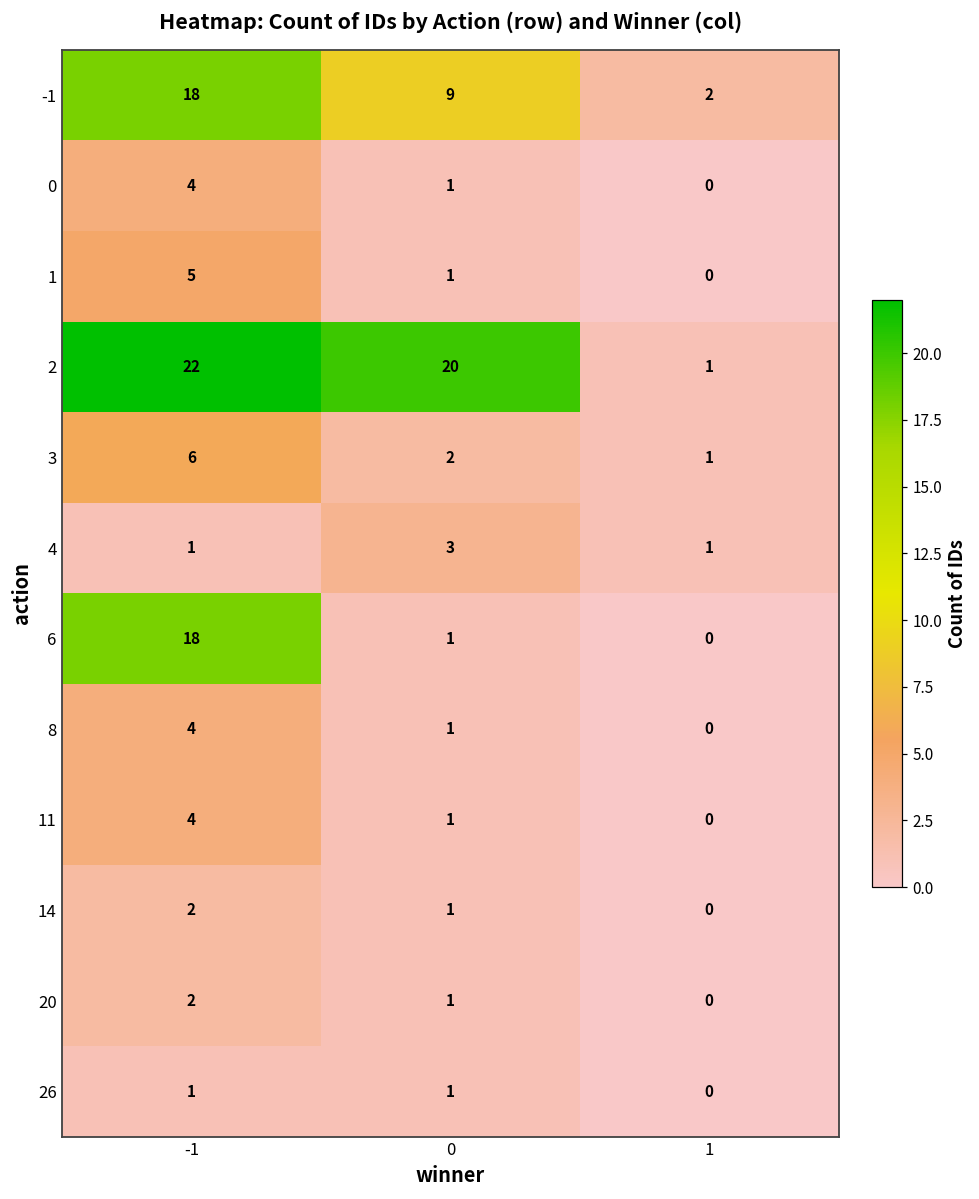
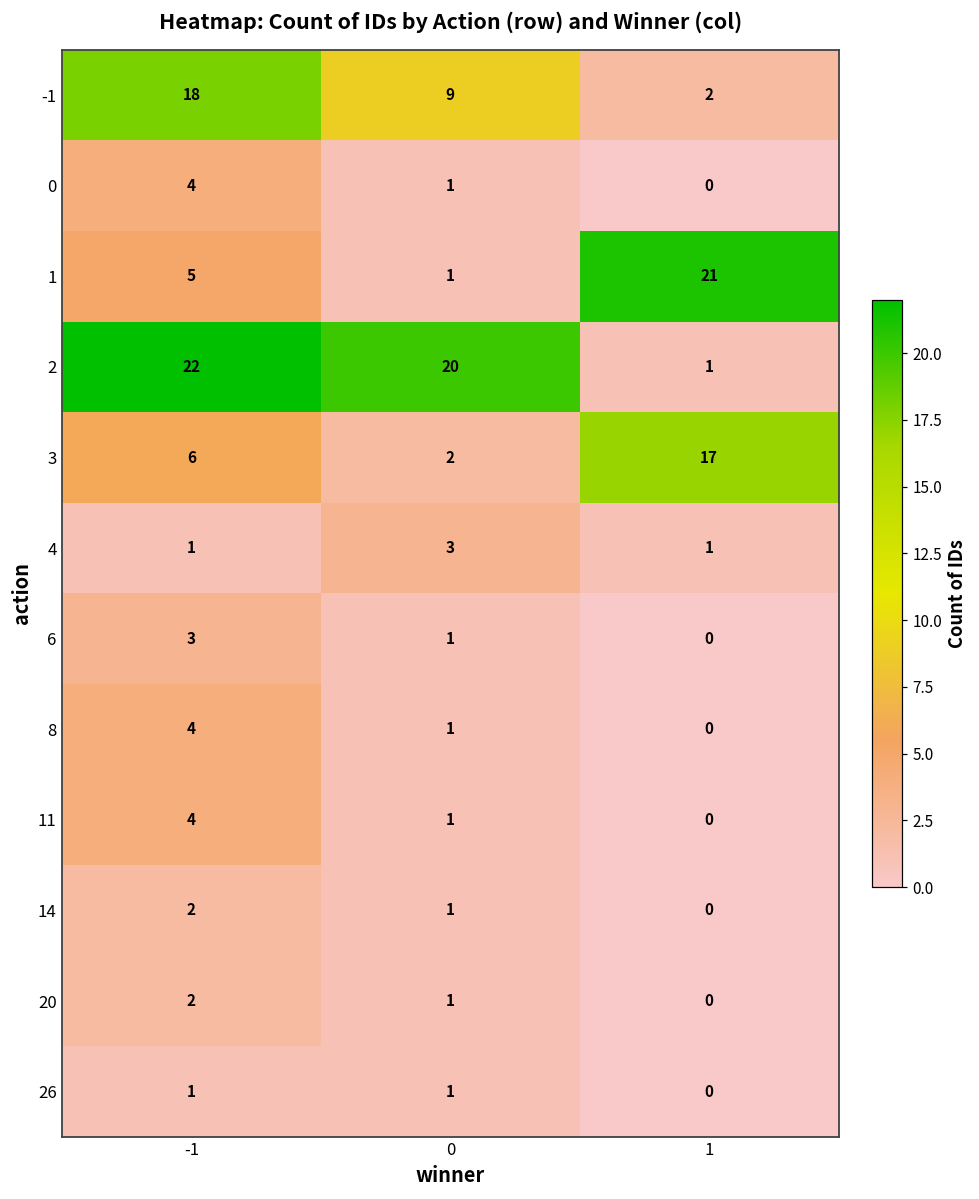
1, 1: 0 -> 21
3, 1: 1 -> 17
6, -1: 18 -> 3
